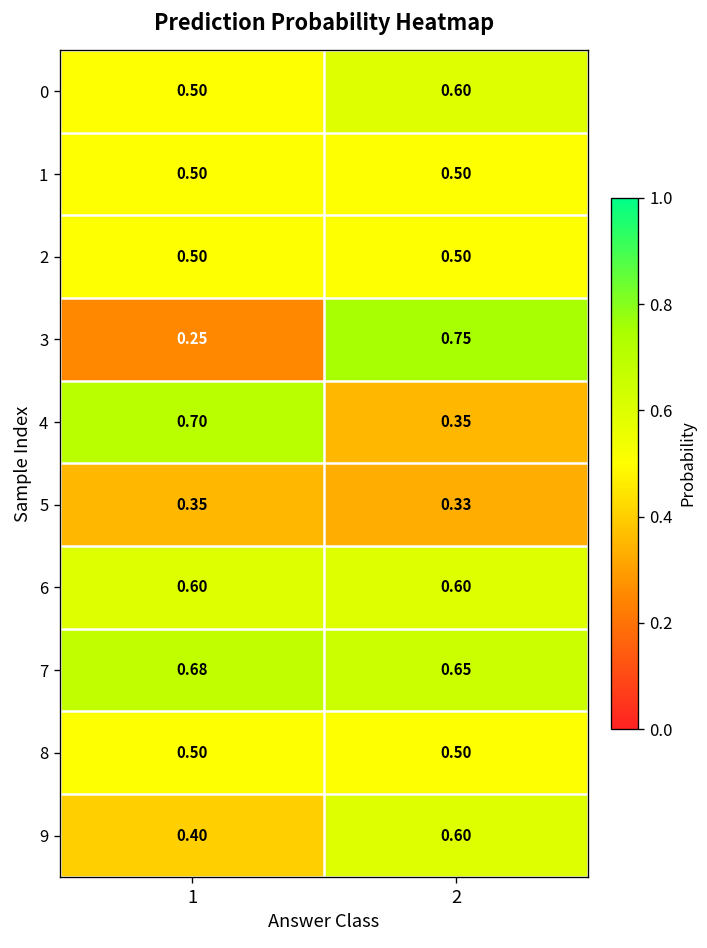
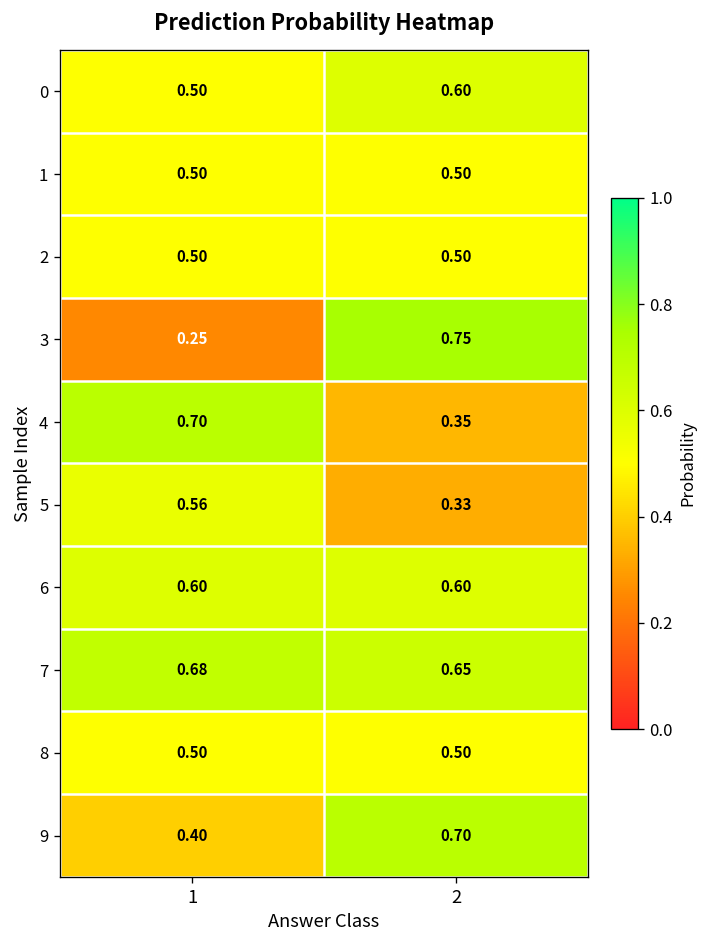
5, 1: 0.35 -> 0.56
9, 2: 0.60 -> 0.70
